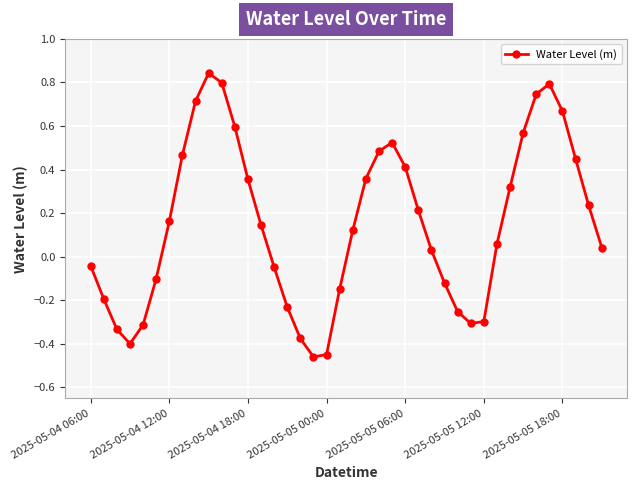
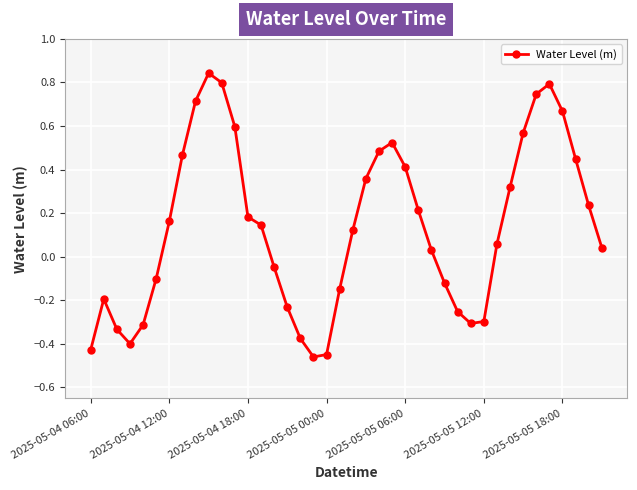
2025-05-04 06:00: -0.04 -> -0.43
2025-05-04 18:00: 0.36 -> 0.18
